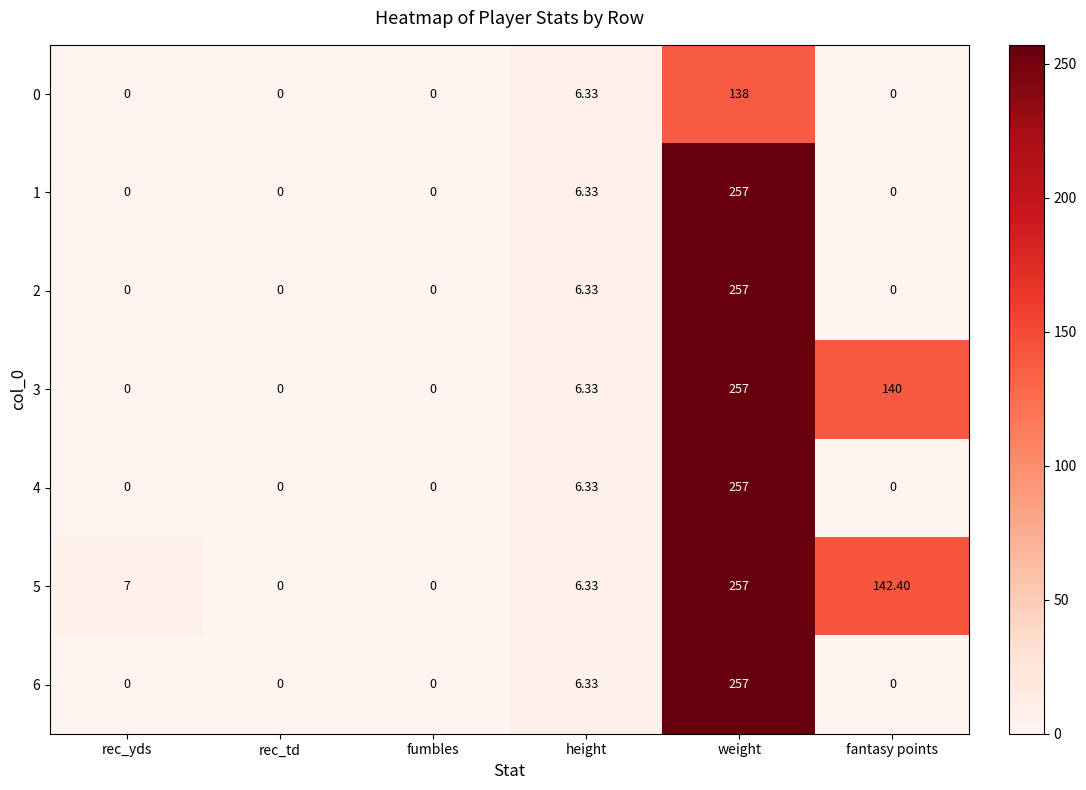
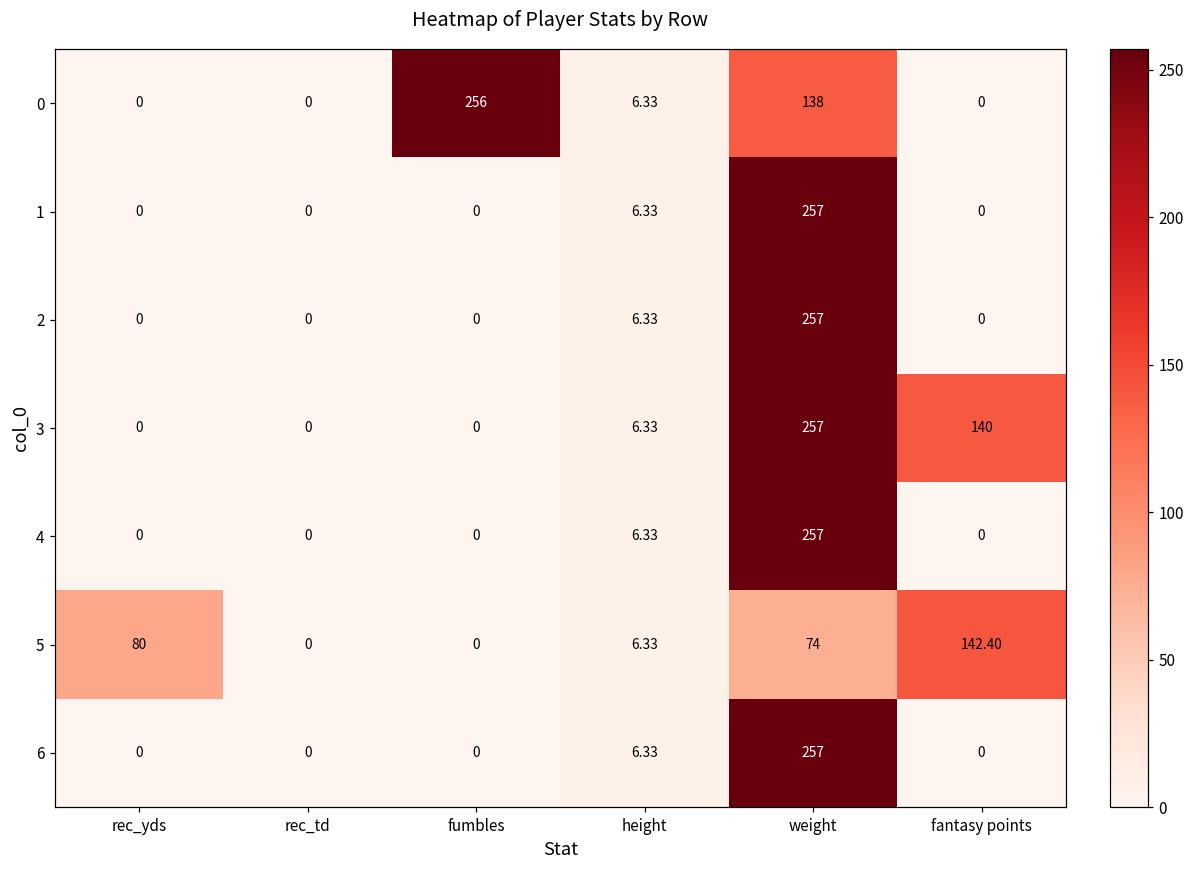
0, fumbles: 0 -> 256
5, rec_yds: 7 -> 80
5, weight: 257 -> 74
